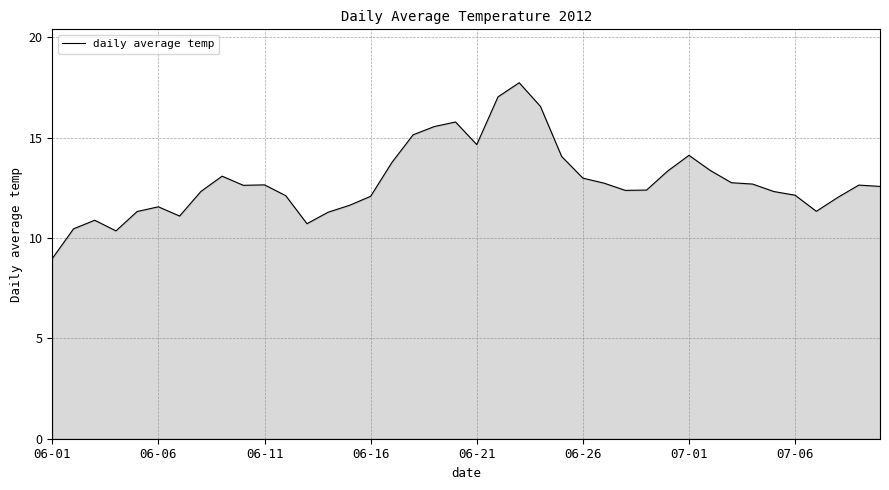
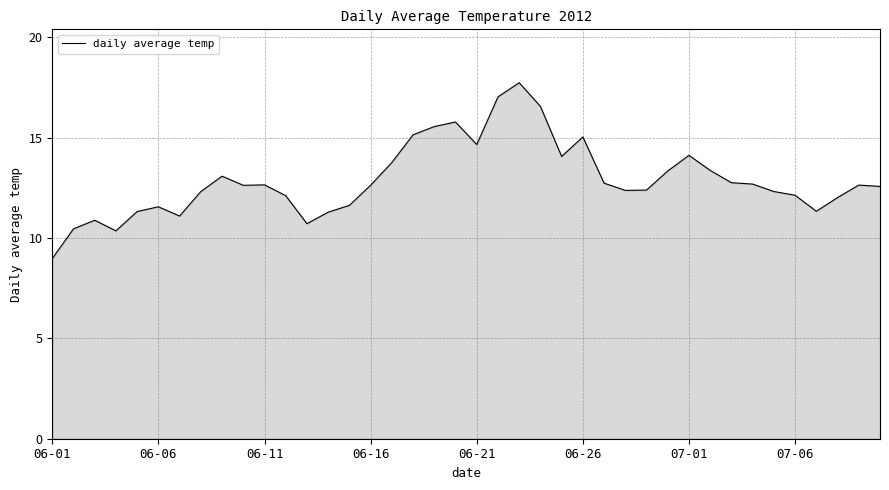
06-16: 12.1 -> 12.6
06-26: 13.0 -> 15.0
